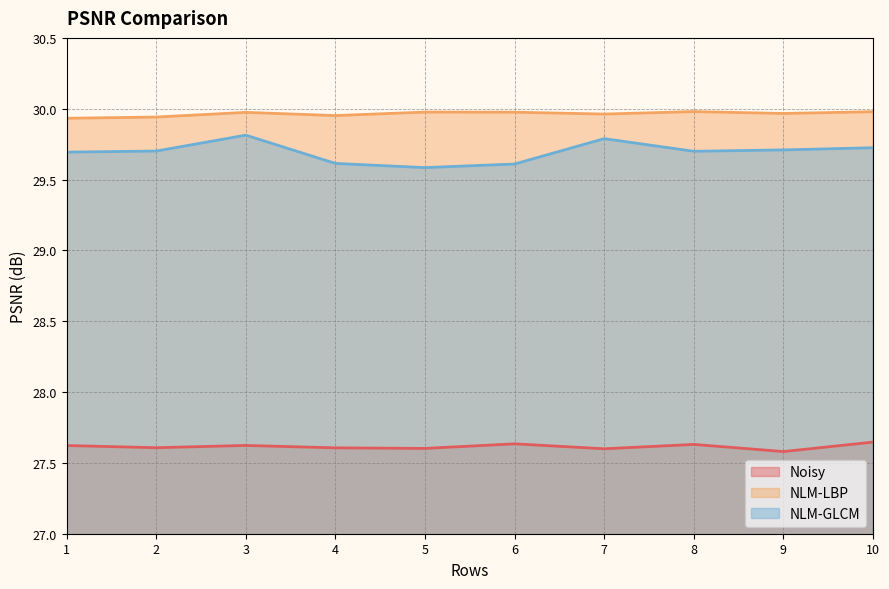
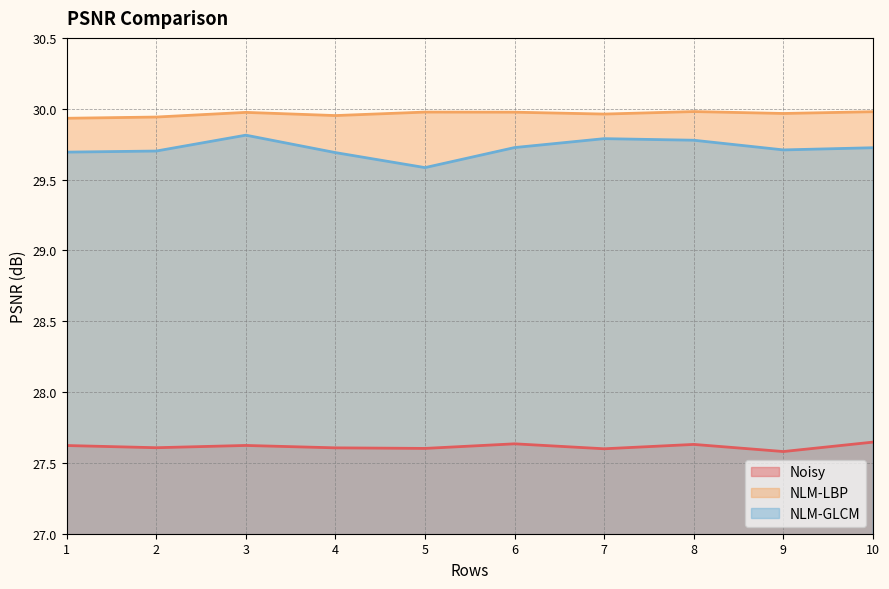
NLM-GLCM, 4: 29.61 -> 29.69
NLM-GLCM, 6: 29.61 -> 29.73
NLM-GLCM, 8: 29.70 -> 29.78
